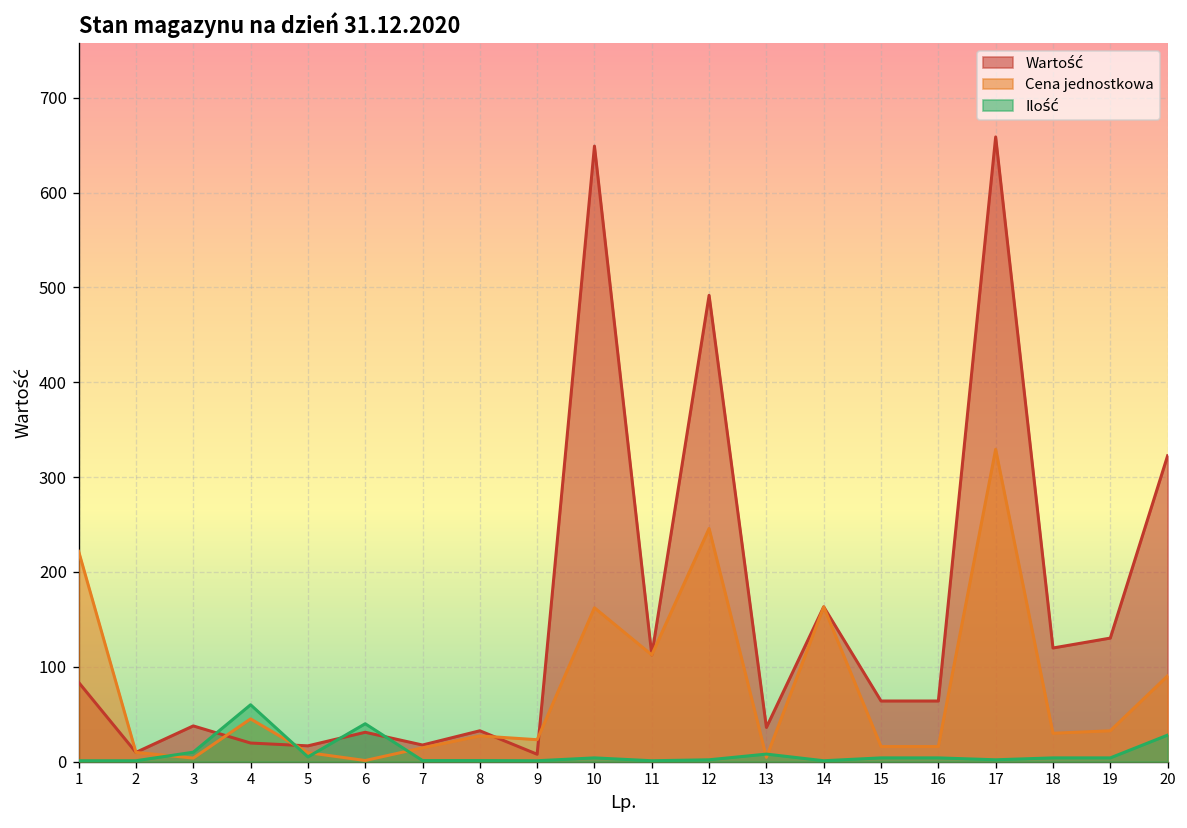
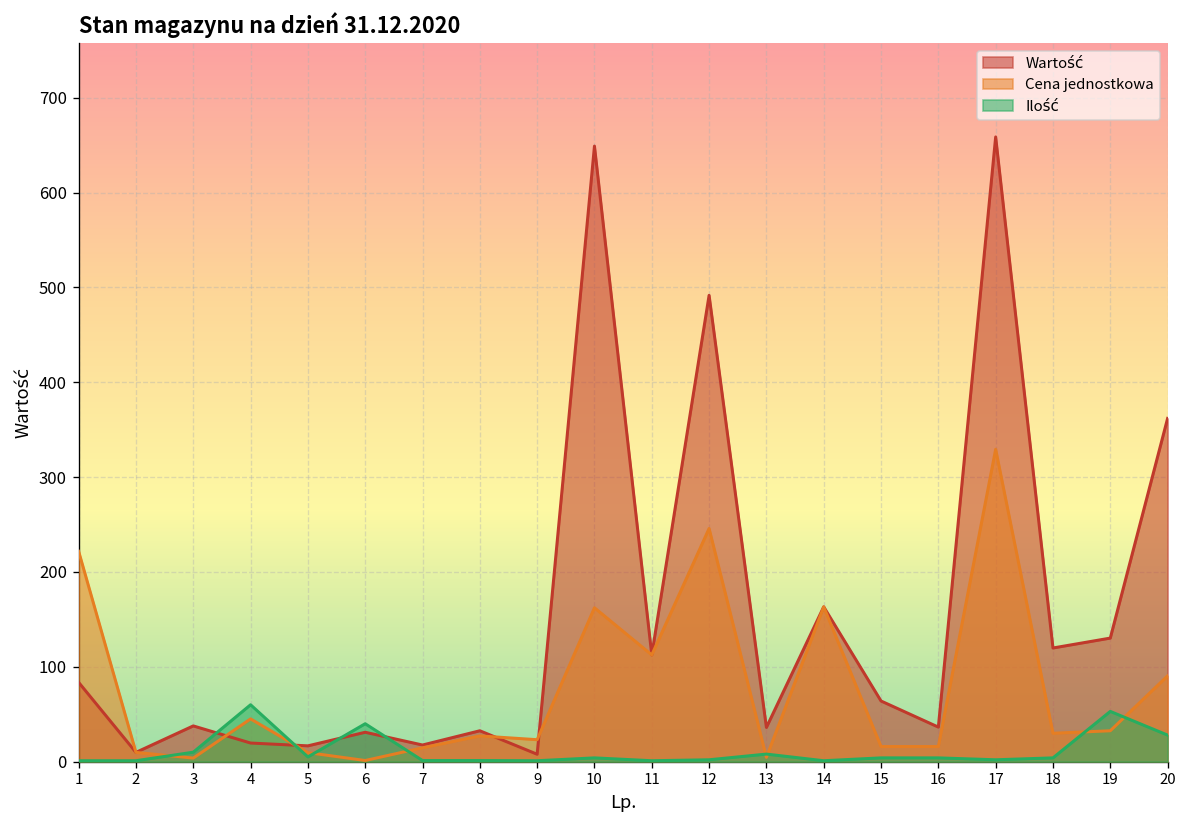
Wartość, 16: 60 -> 40
Ilość, 19: 0 -> 50
Wartość, 20: 320 -> 360
